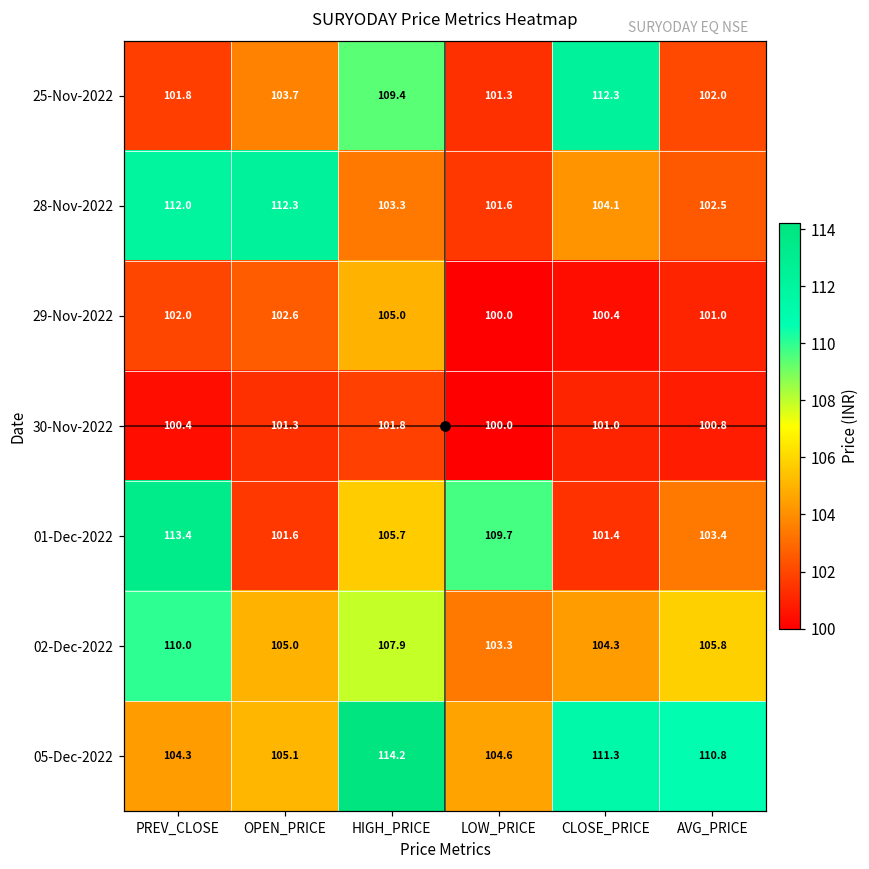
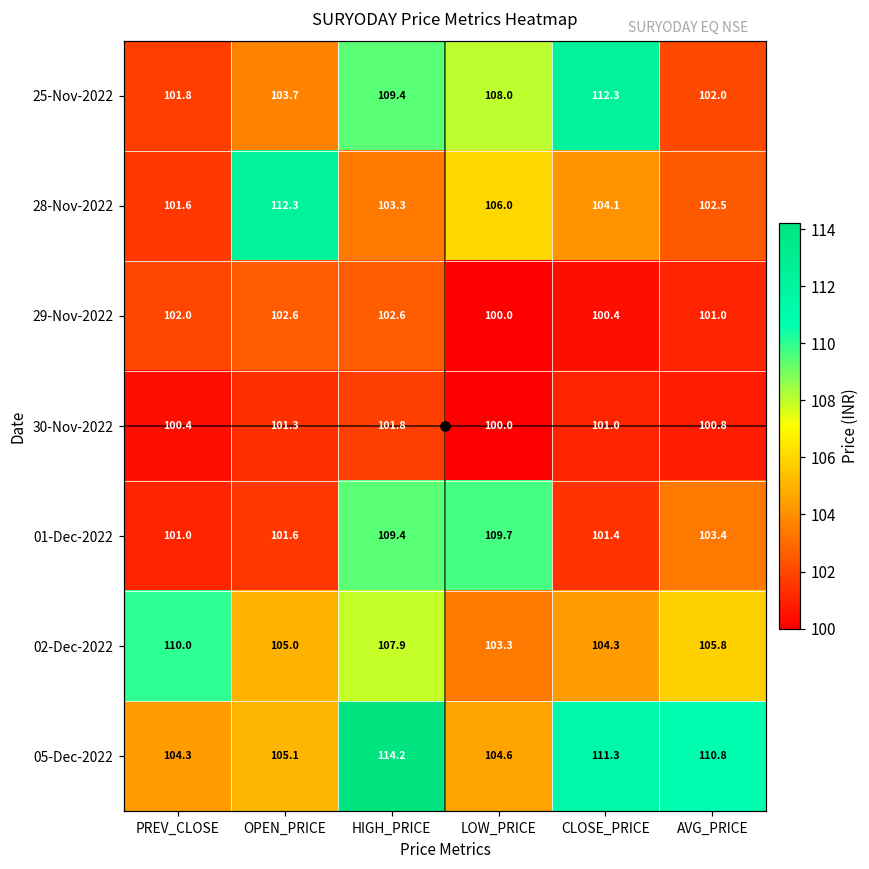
25-Nov-2022, LOW_PRICE: 101.3 -> 108.0
28-Nov-2022, PREV_CLOSE: 112.0 -> 101.6
28-Nov-2022, LOW_PRICE: 101.6 -> 106.0
29-Nov-2022, HIGH_PRICE: 105.0 -> 102.6
01-Dec-2022, PREV_CLOSE: 113.4 -> 101.0
01-Dec-2022, HIGH_PRICE: 105.7 -> 109.4
